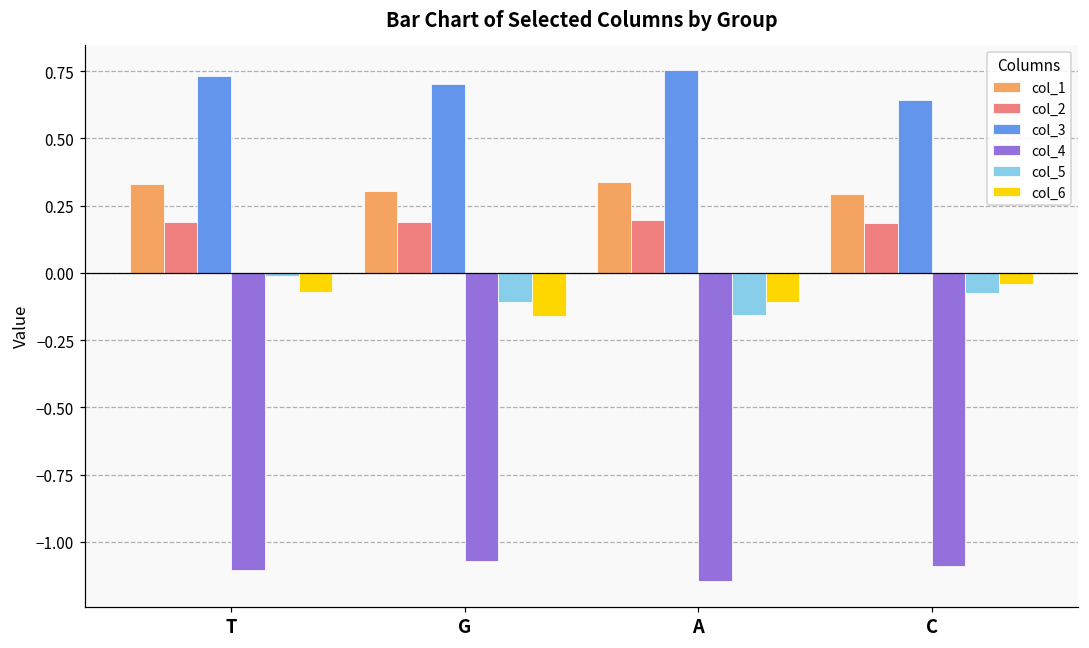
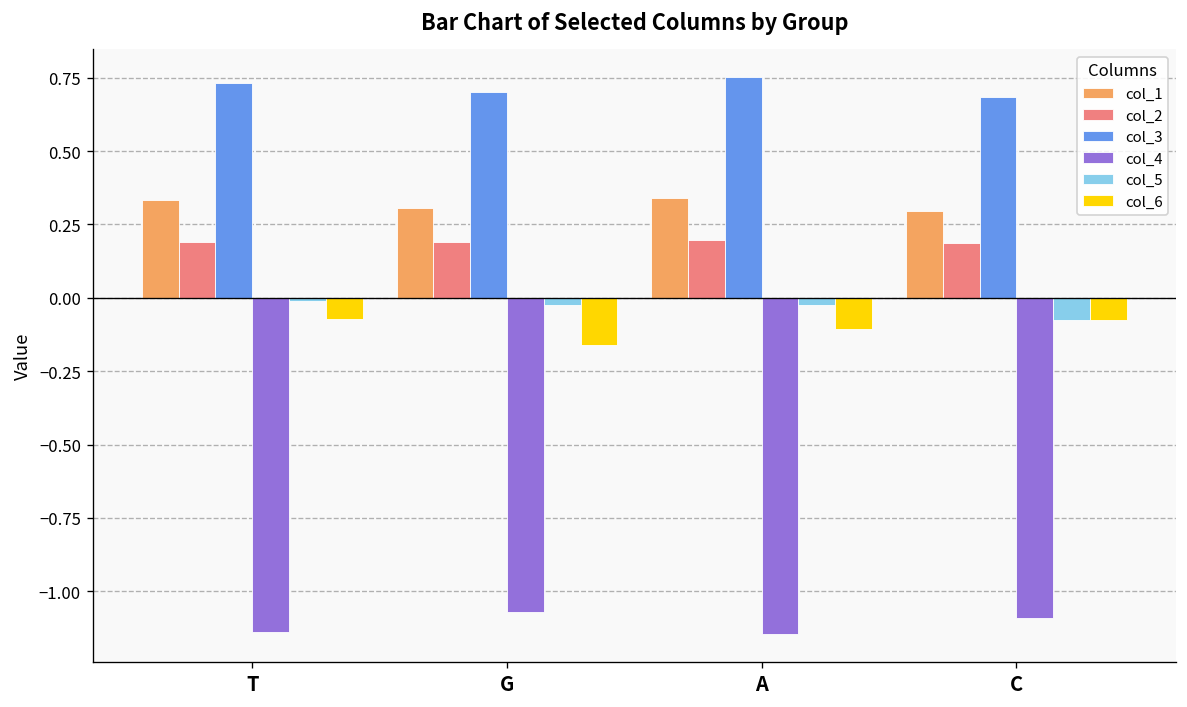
col_4, T: -1.10 -> -1.14
col_5, G: -0.11 -> -0.03
col_5, A: -0.16 -> -0.03
col_3, C: 0.64 -> 0.68
col_6, C: -0.04 -> -0.08
